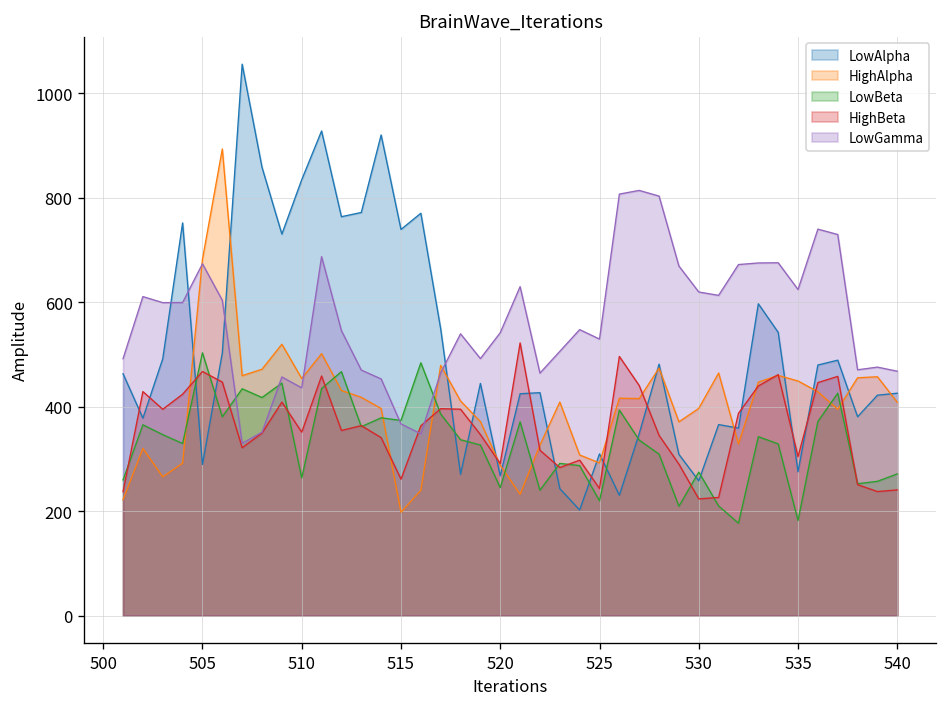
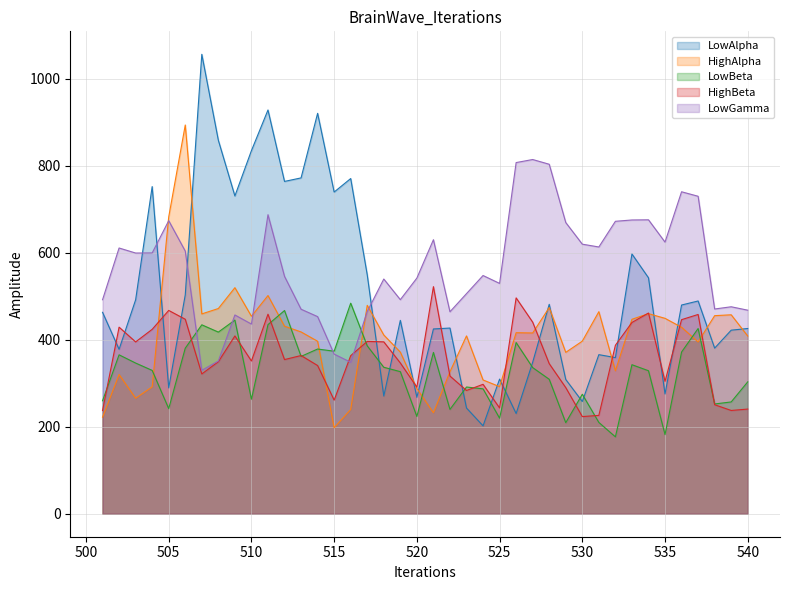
LowBeta, 505: 500 -> 240
LowBeta, 520: 240 -> 220
LowBeta, 540: 270 -> 300
